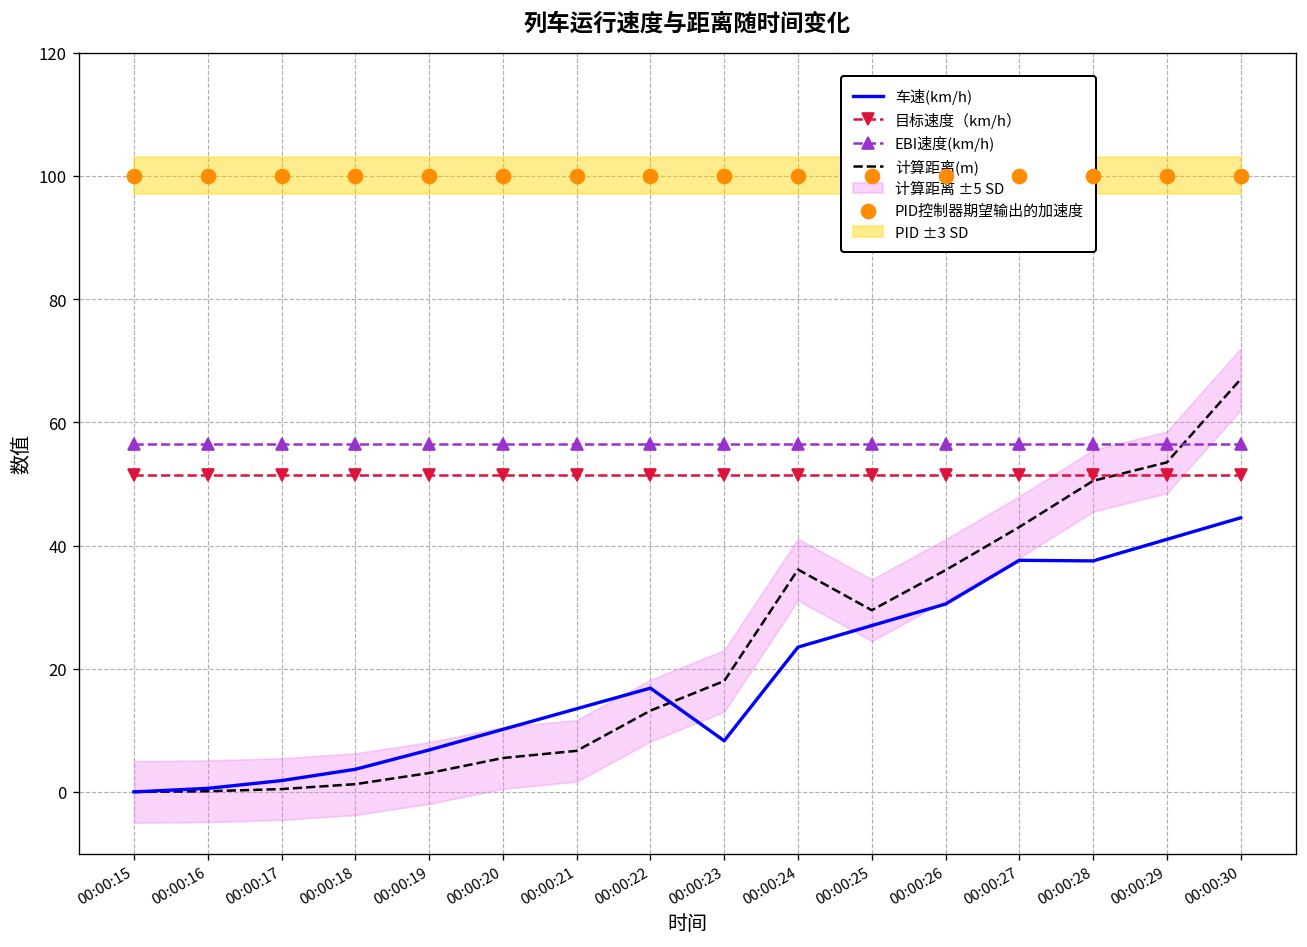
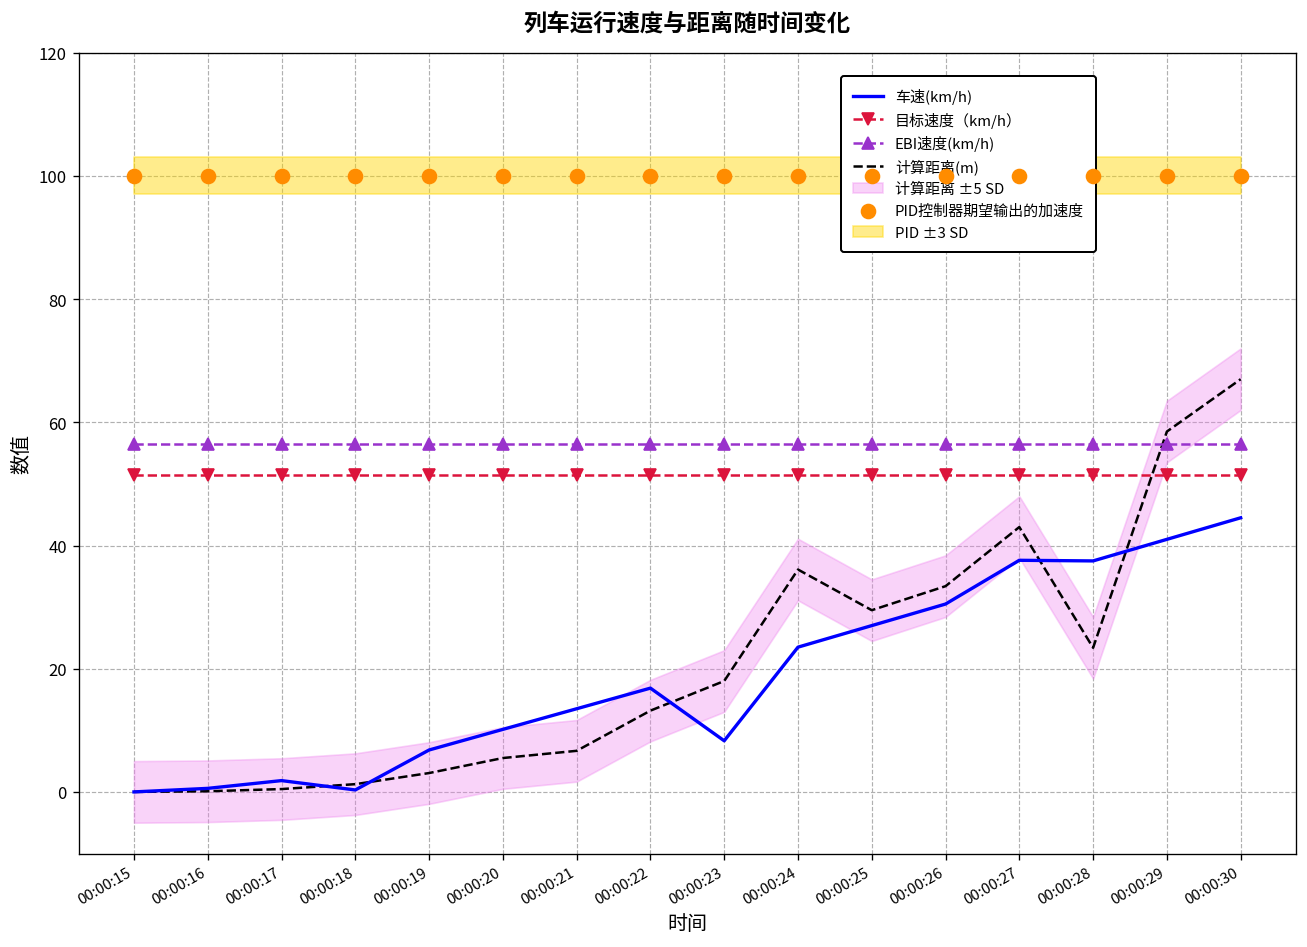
车速(km/h), 00:00:18: 4 -> 0
计算距离(m), 00:00:26: 36 -> 33
计算距离(m), 00:00:28: 51 -> 23
计算距离(m), 00:00:29: 54 -> 59
